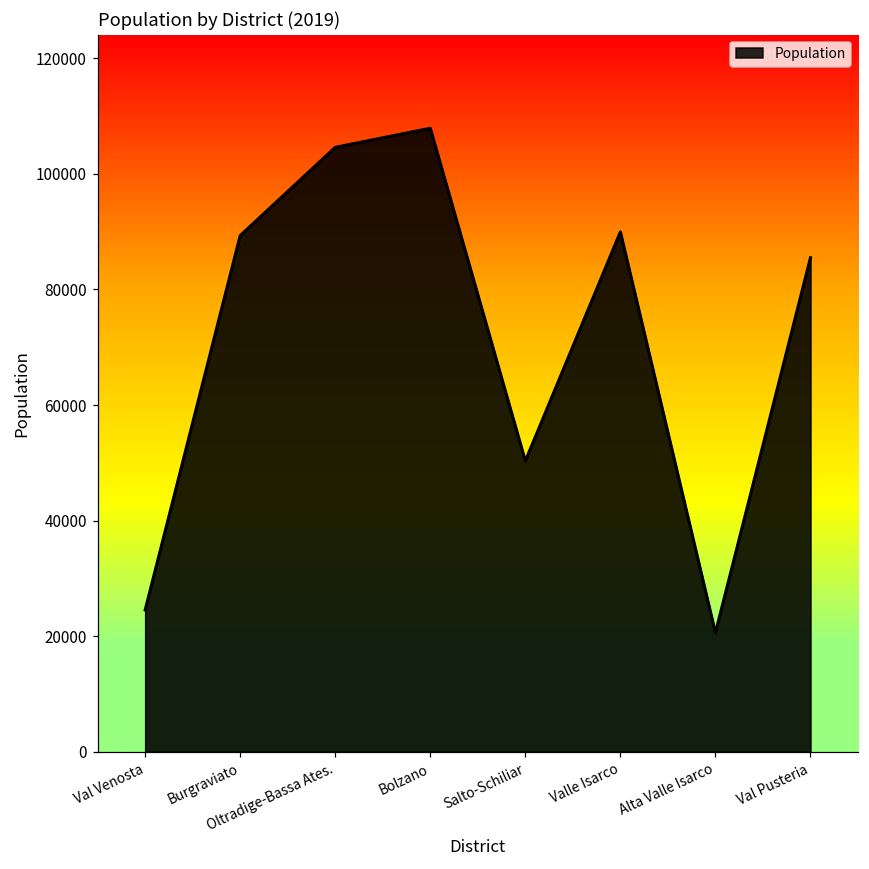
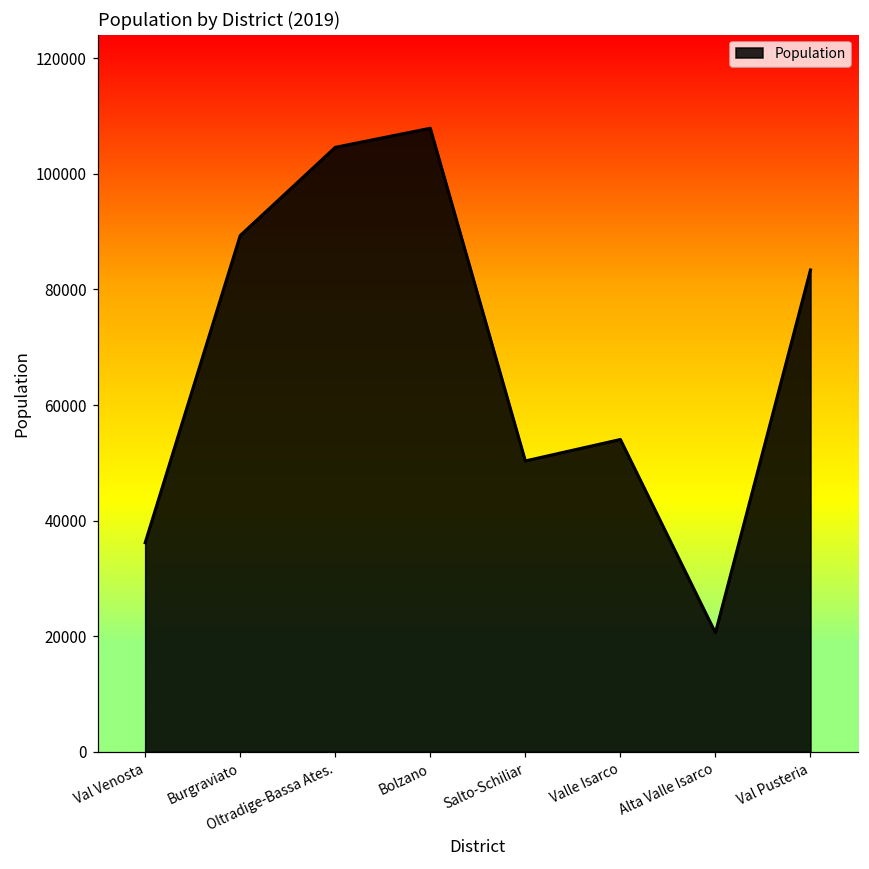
Val Venosta: 25000 -> 36000
Valle Isarco: 90000 -> 54000
Val Pusteria: 85000 -> 83000
